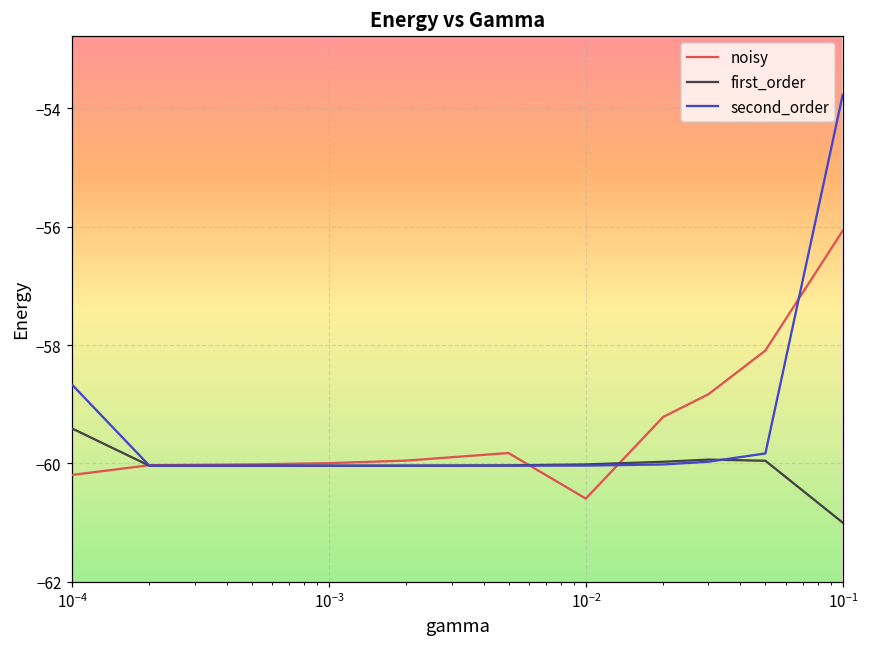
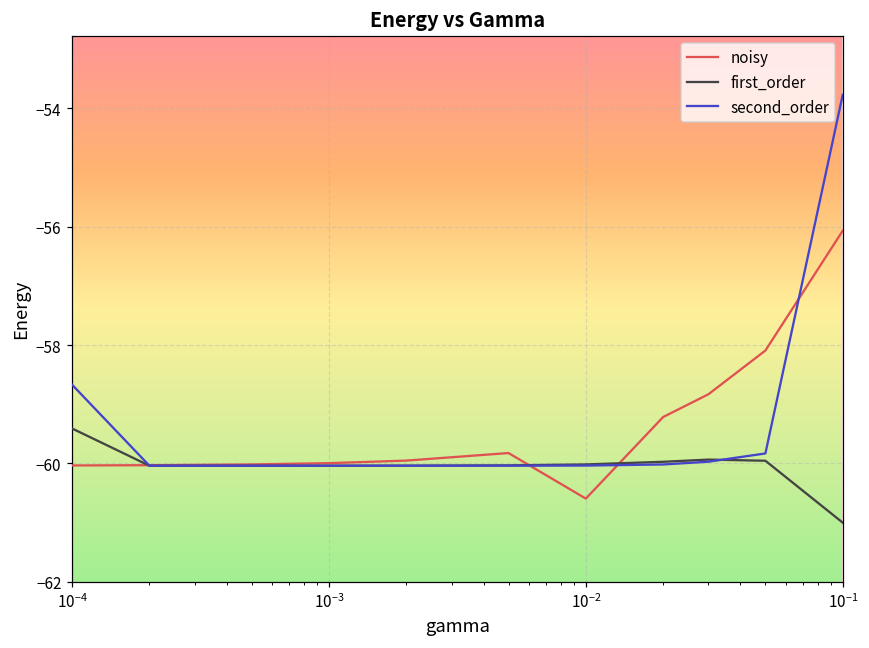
noisy, 10^-4: -60.2 -> -60.0
